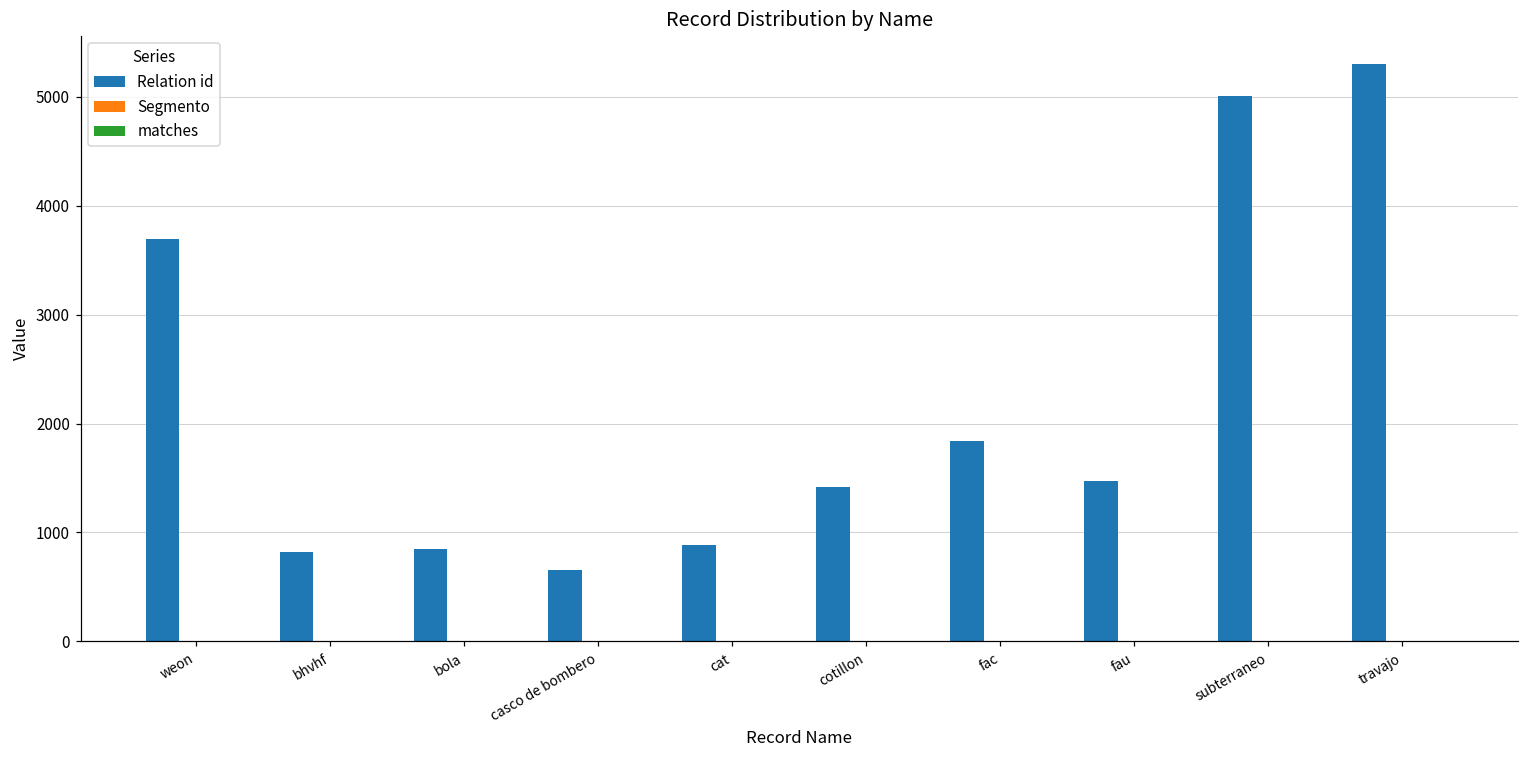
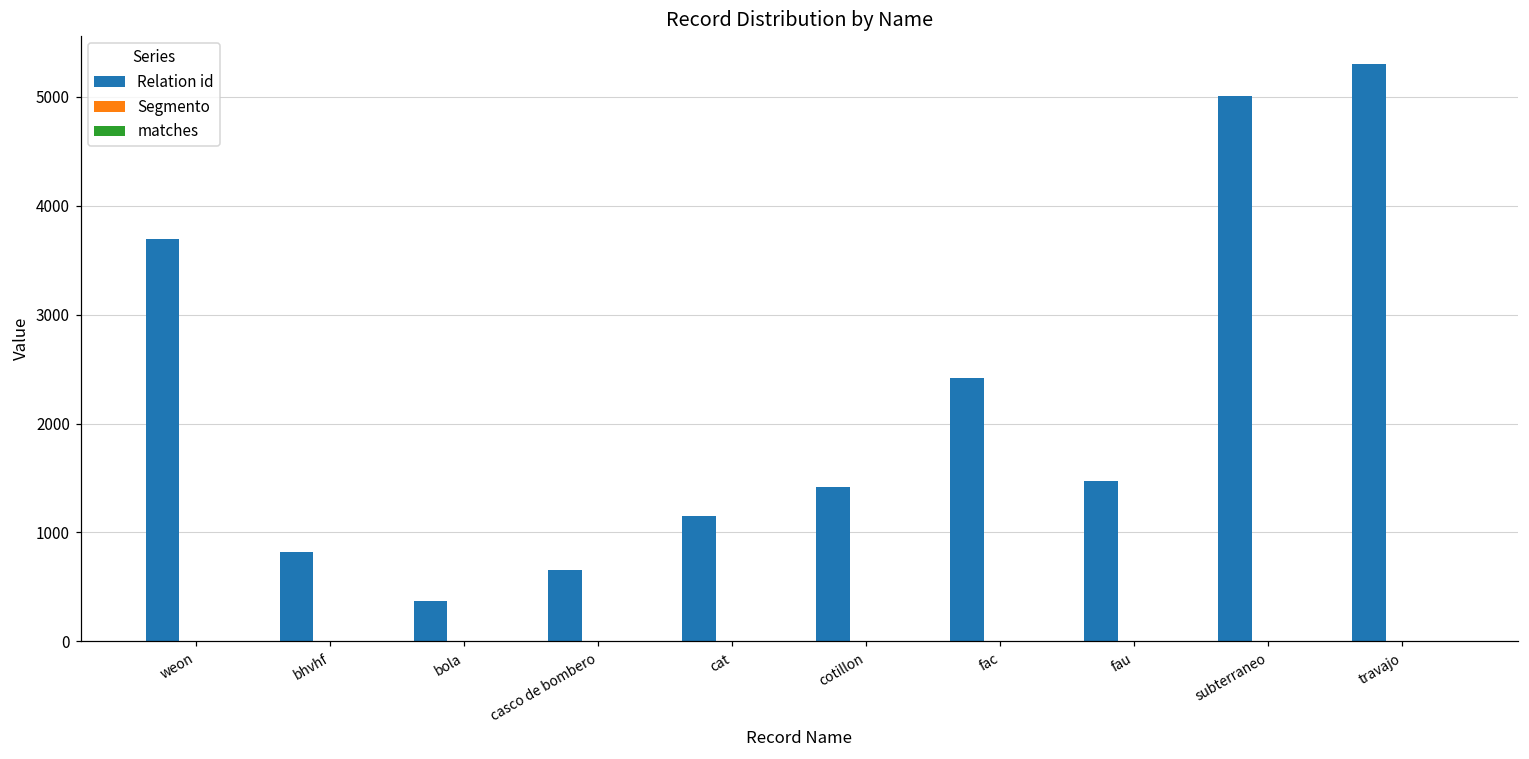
Relation id, bola: 800 -> 400
Relation id, cat: 900 -> 1200
Relation id, fac: 1800 -> 2400
